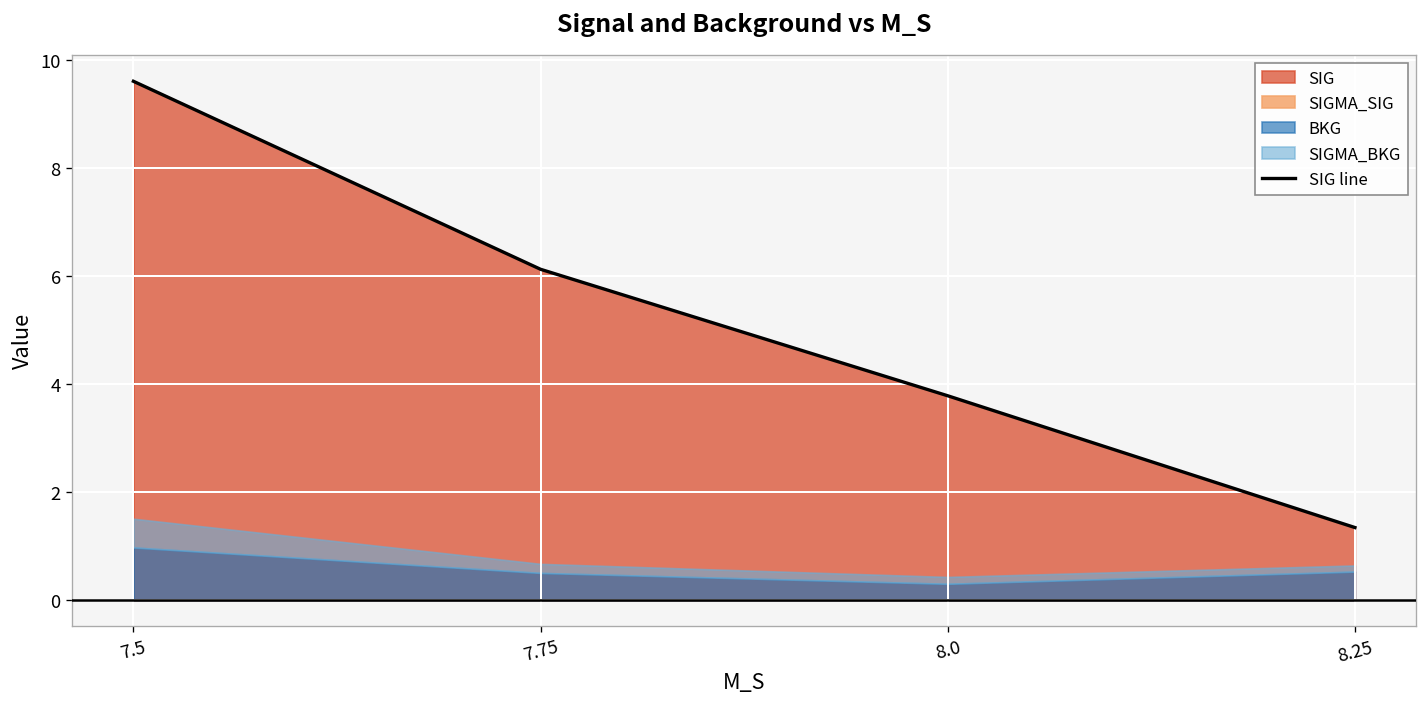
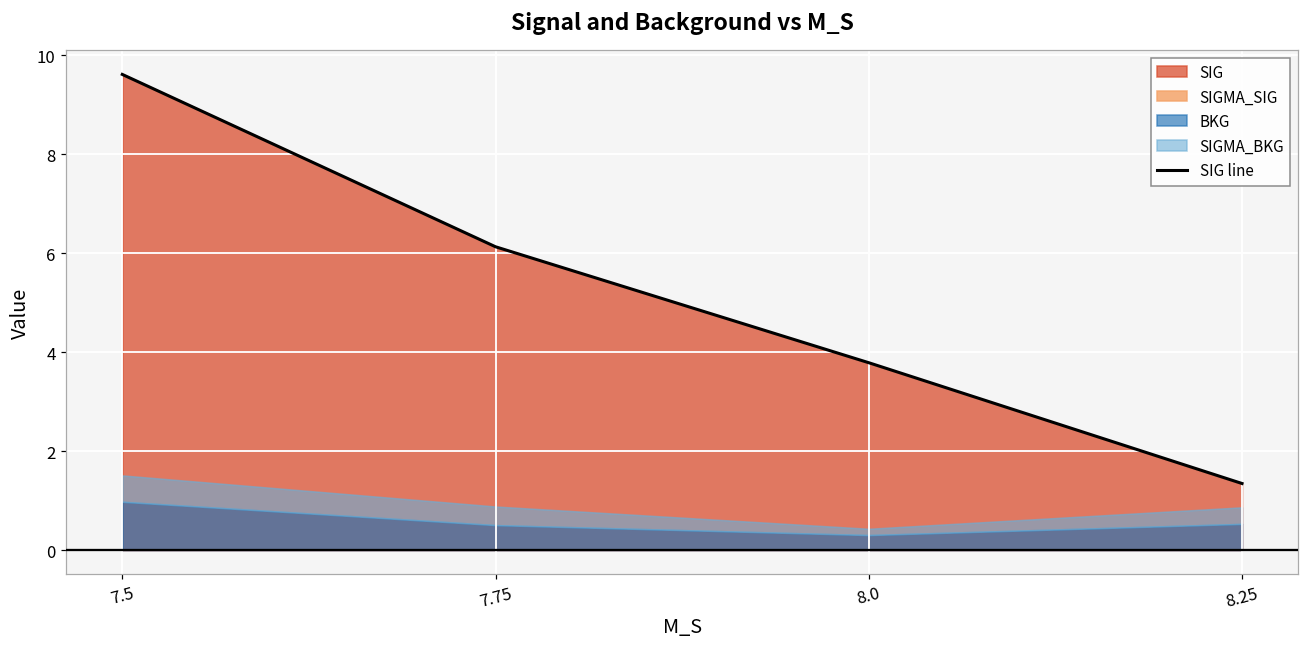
SIGMA_BKG, 7.75: 0.2 -> 0.4
SIGMA_BKG, 8.25: 0.1 -> 0.3
